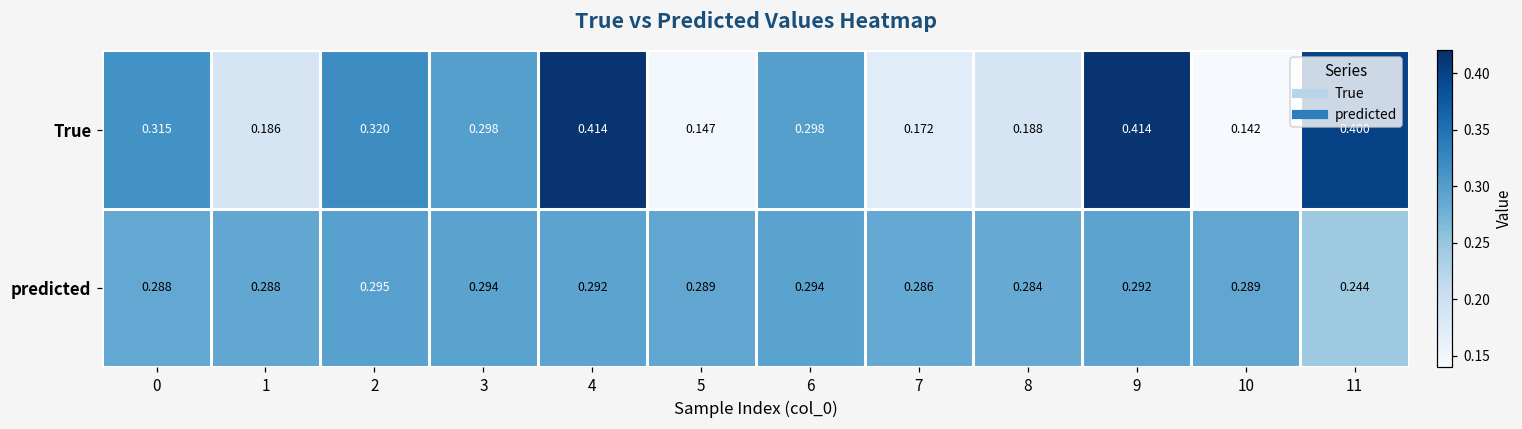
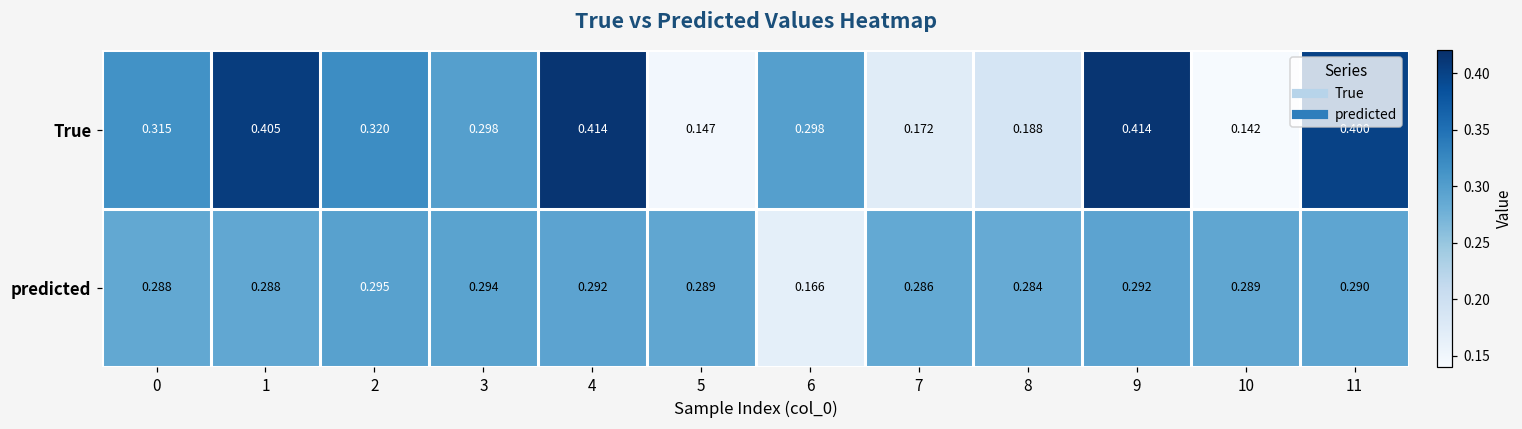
True, 1: 0.186 -> 0.405
predicted, 6: 0.294 -> 0.166
predicted, 11: 0.244 -> 0.290
